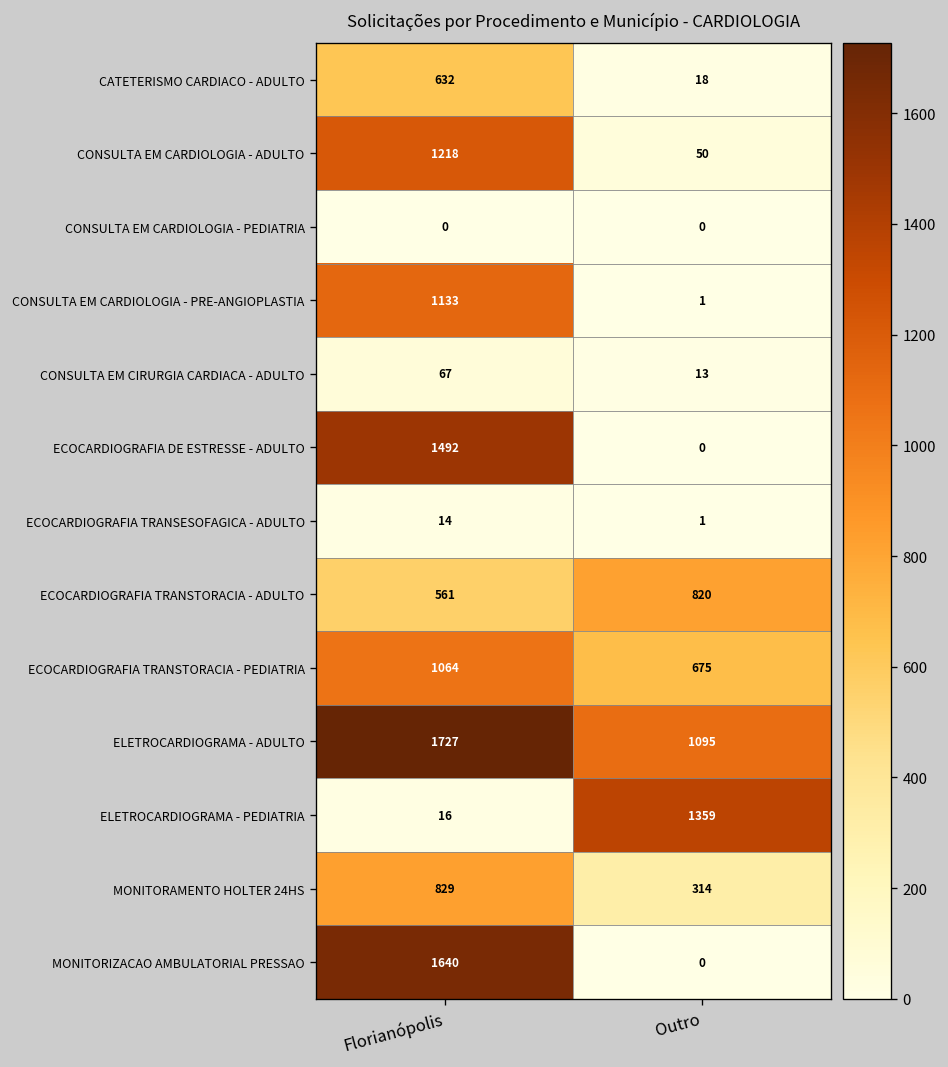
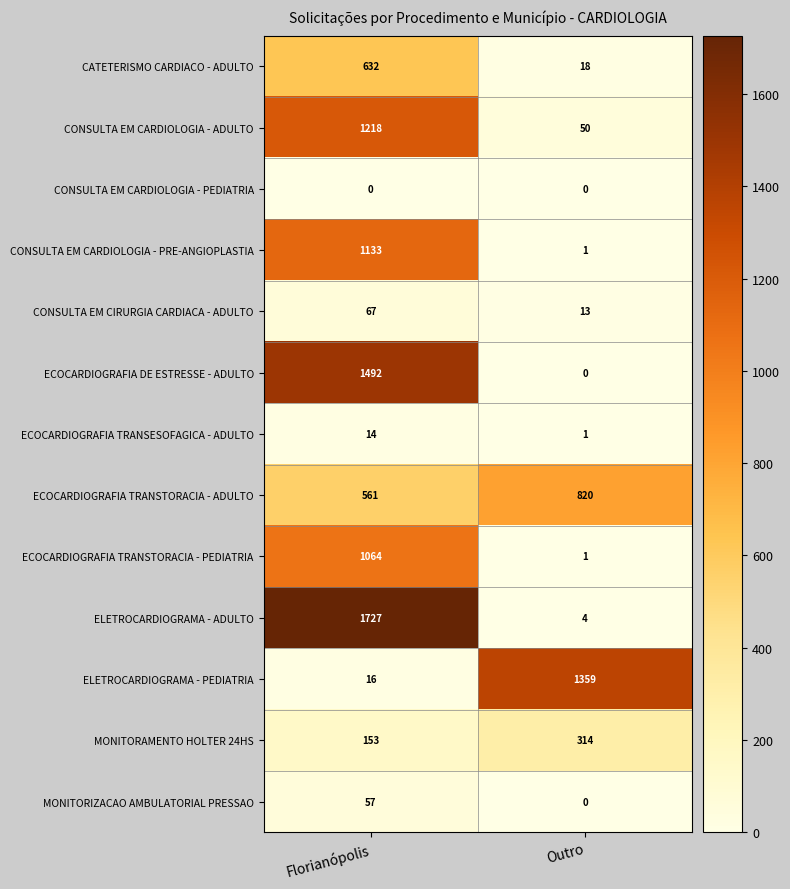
ECOCARDIOGRAFIA TRANSTORACIA - PEDIATRIA, Outro: 675 -> 1
ELETROCARDIOGRAMA - ADULTO, Outro: 1095 -> 4
MONITORAMENTO HOLTER 24HS, Florianópolis: 829 -> 153
MONITORIZACAO AMBULATORIAL PRESSAO, Florianópolis: 1640 -> 57
